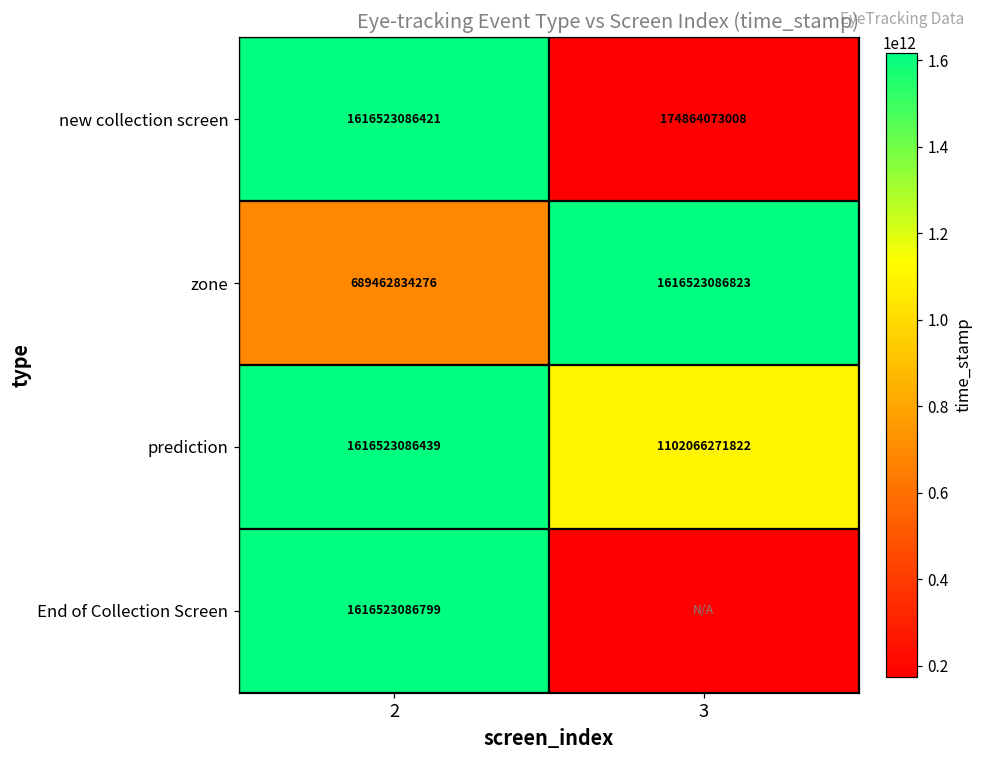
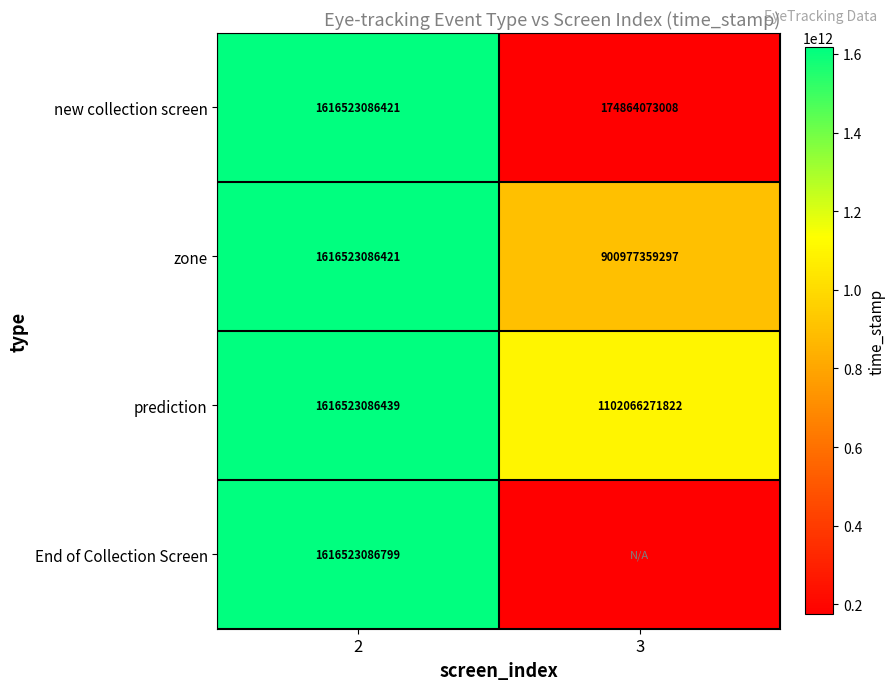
zone, 2: 689462834276 -> 1616523086421
zone, 3: 1616523086823 -> 900977359297
